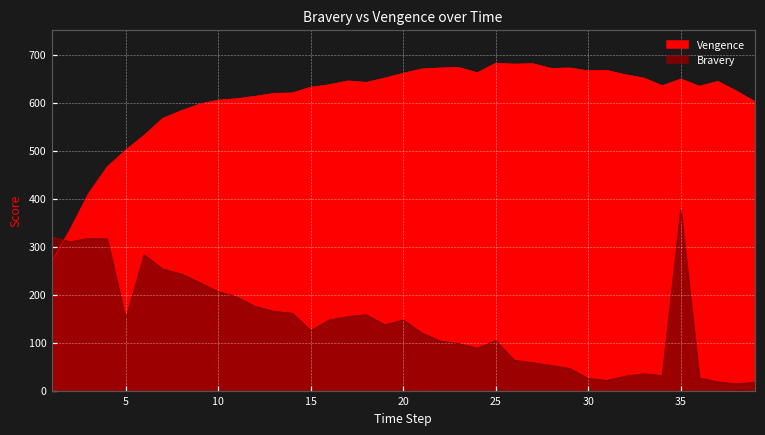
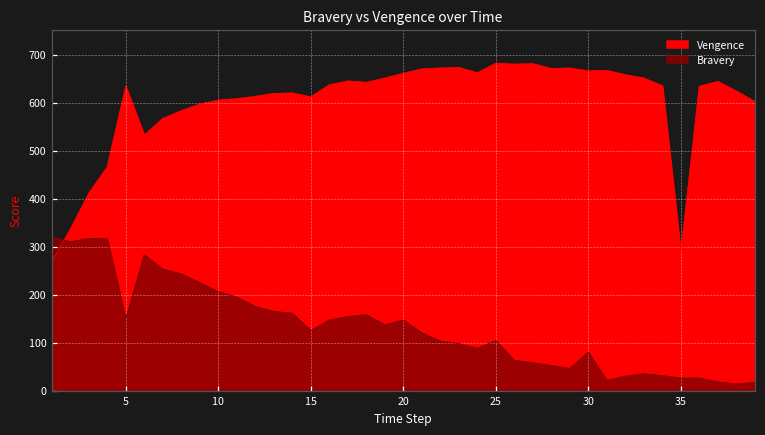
Vengence, 5: 500 -> 630
Vengence, 15: 630 -> 610
Bravery, 30: 30 -> 80
Vengence, 35: 650 -> 290
Bravery, 35: 380 -> 30
